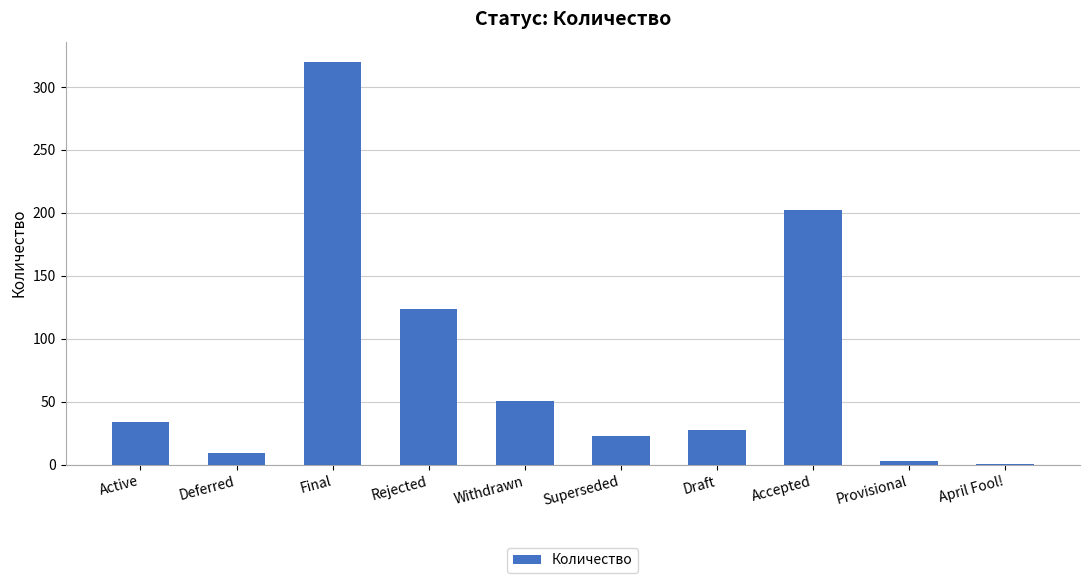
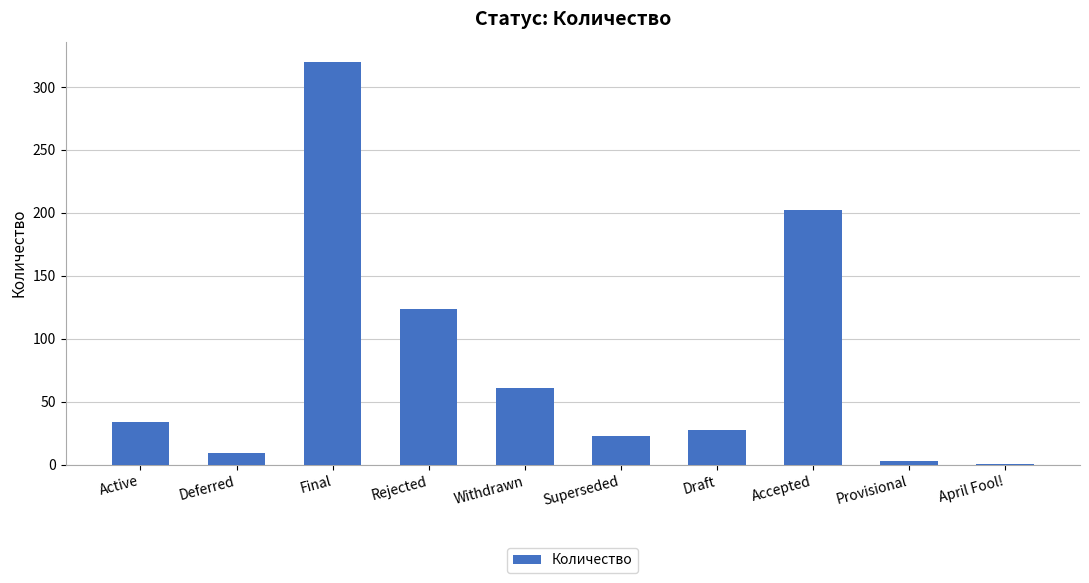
Withdrawn: 51 -> 61
